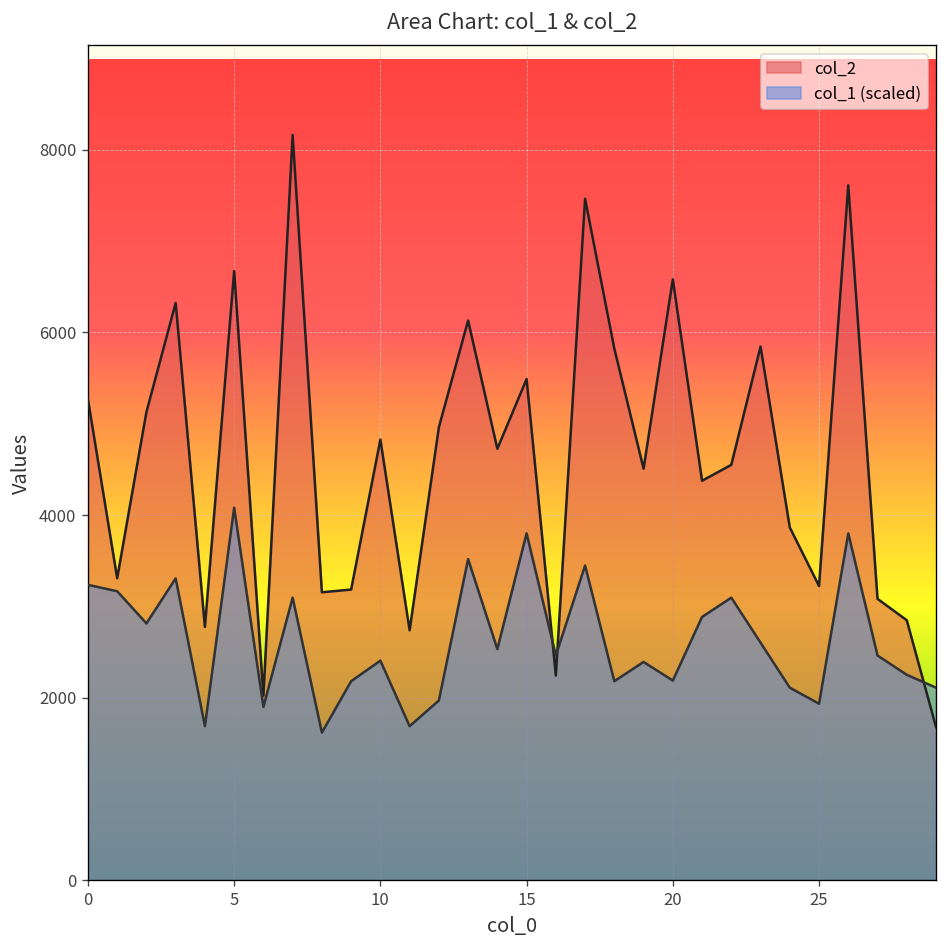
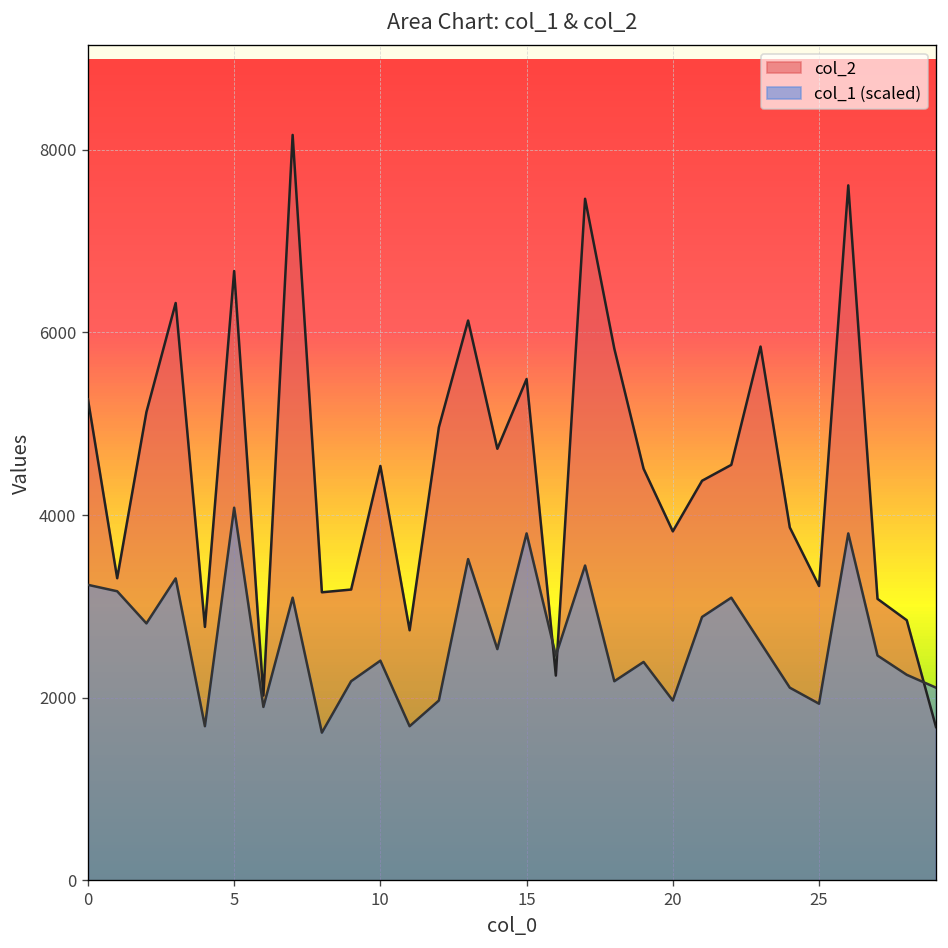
col_2, 10: 4800 -> 4500
col_2, 20: 6600 -> 3800
col_1 (scaled), 20: 2200 -> 2000
